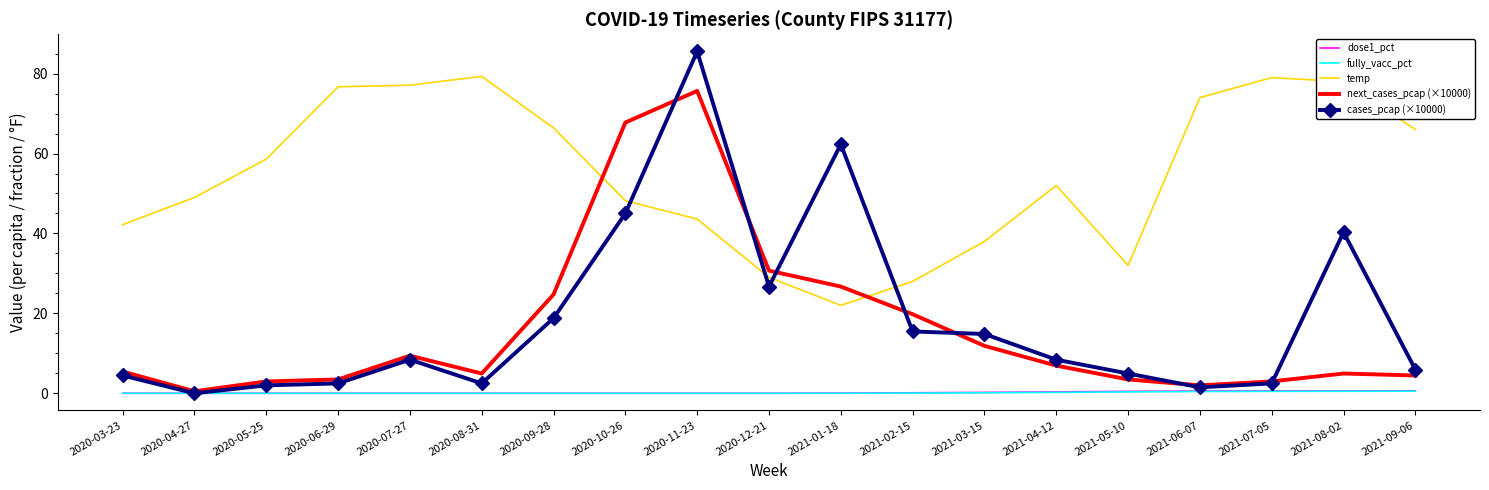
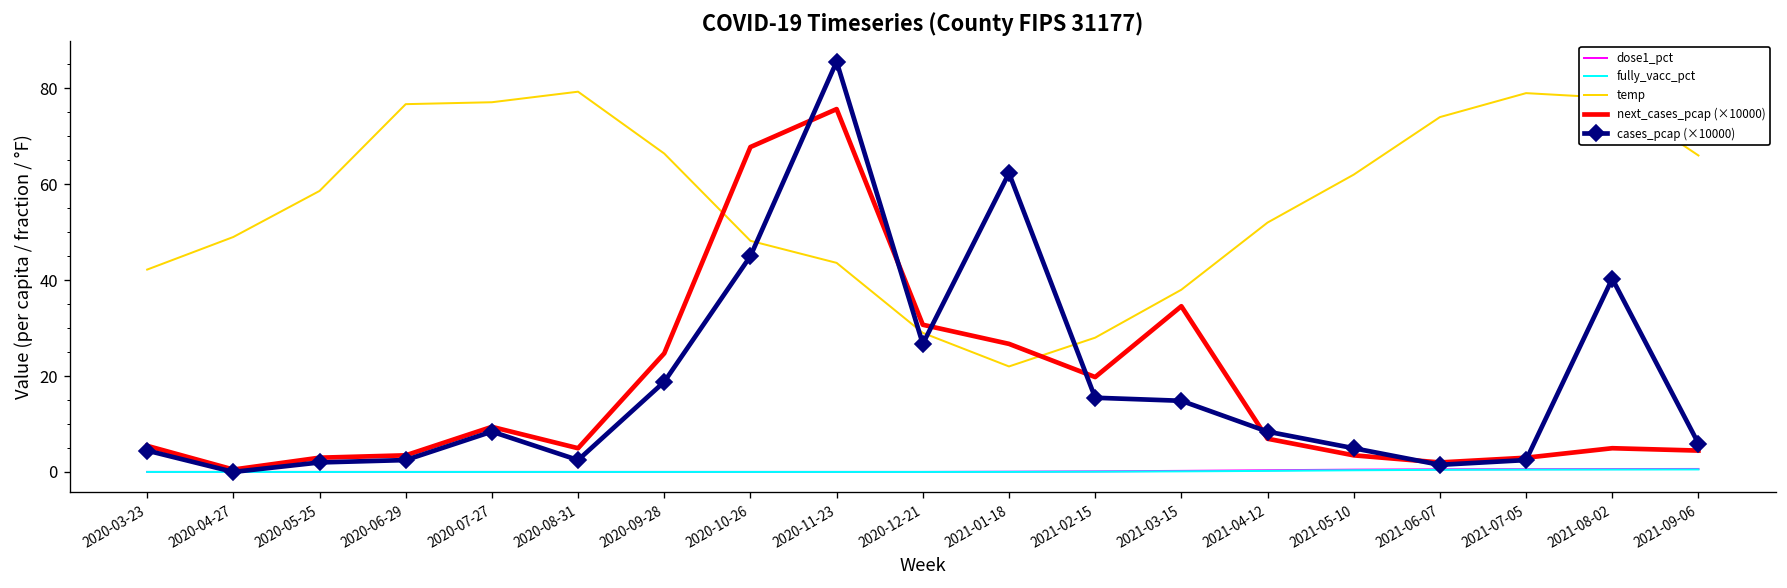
next_cases_pcap (×10000), 2021-03-15: 12 -> 35
temp, 2021-05-10: 32 -> 62
